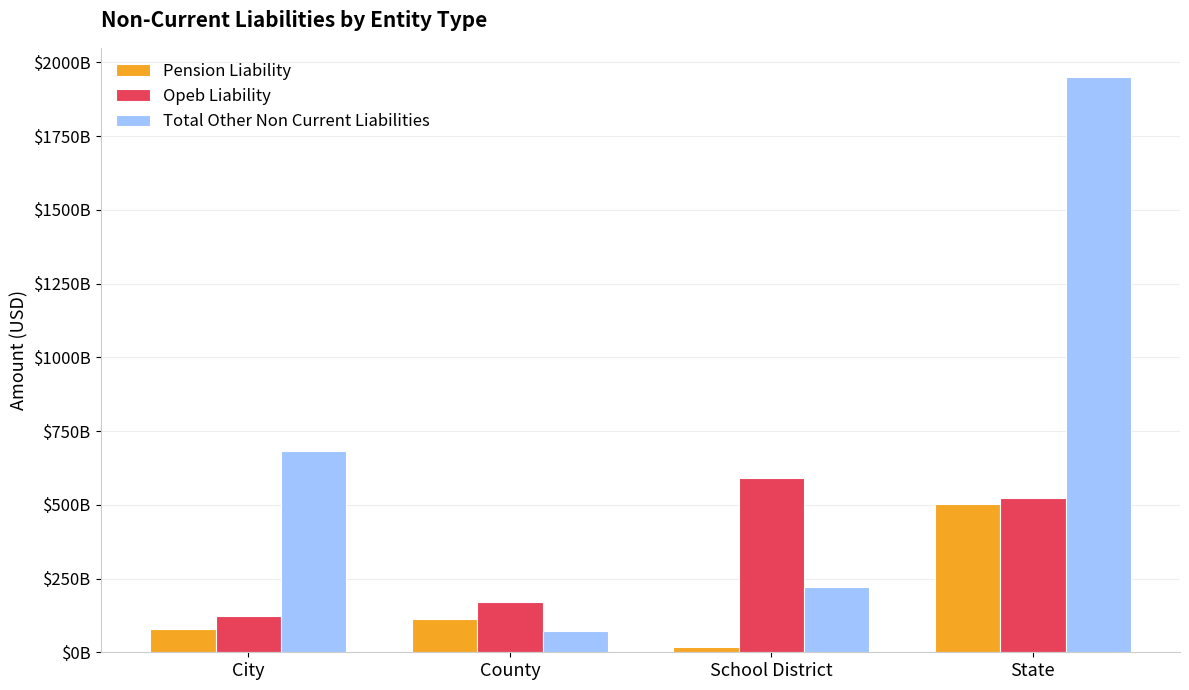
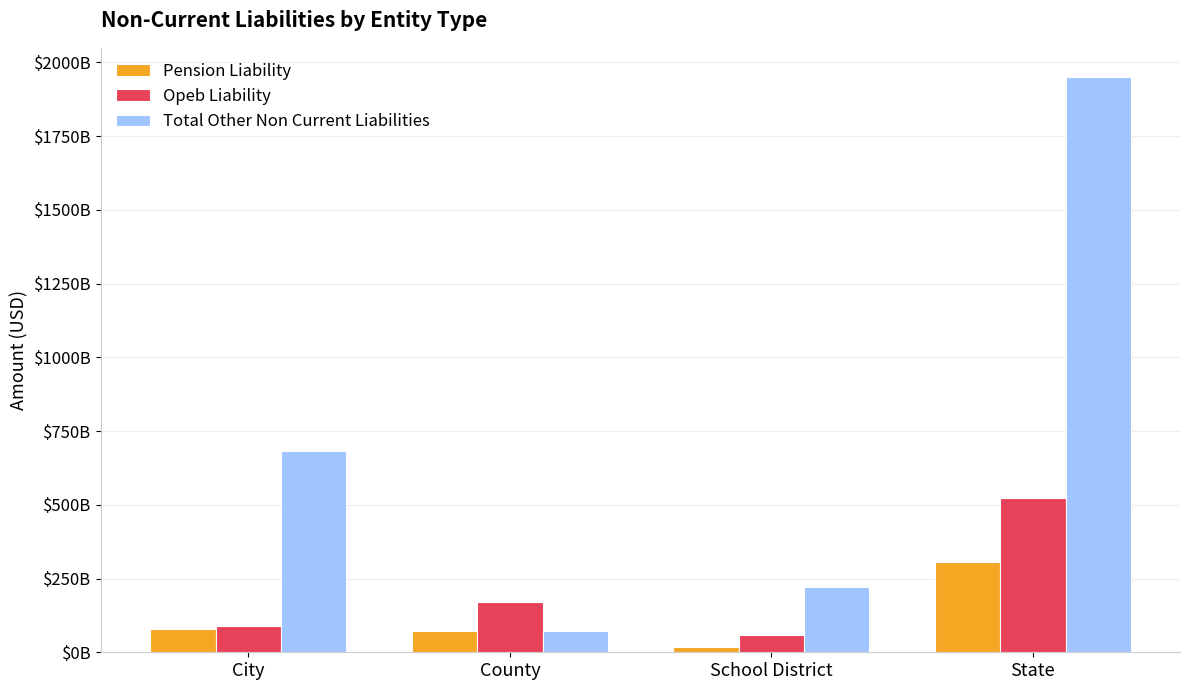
Opeb Liability, City: $120000000000 -> $90000000000
Pension Liability, County: $110000000000 -> $70000000000
Opeb Liability, School District: $590000000000 -> $60000000000
Pension Liability, State: $500000000000 -> $310000000000
